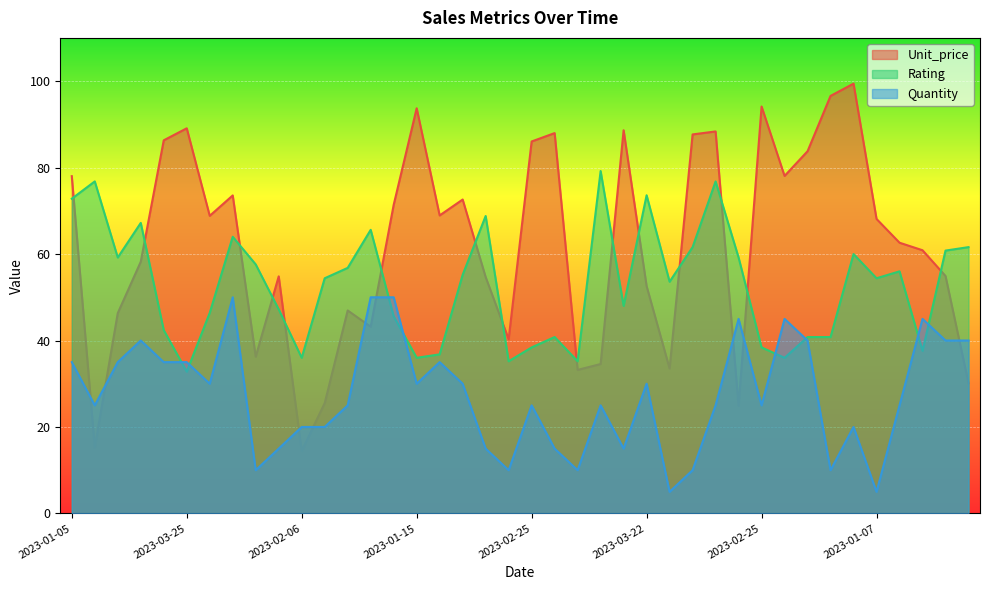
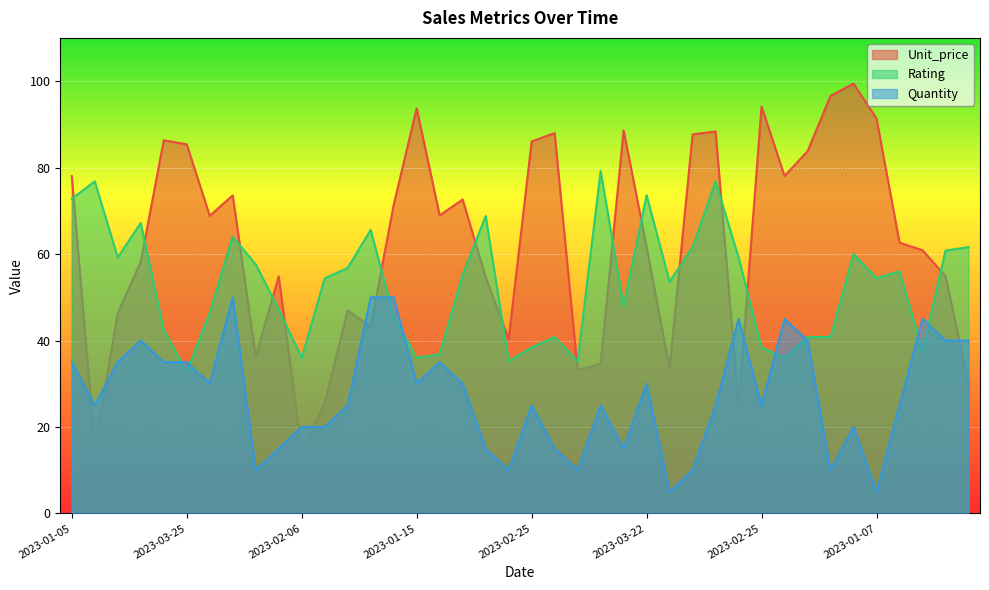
Unit_price, 2023-03-25: 89 -> 85
Unit_price, 2023-03-22: 53 -> 62
Unit_price, 2023-01-07: 68 -> 91
